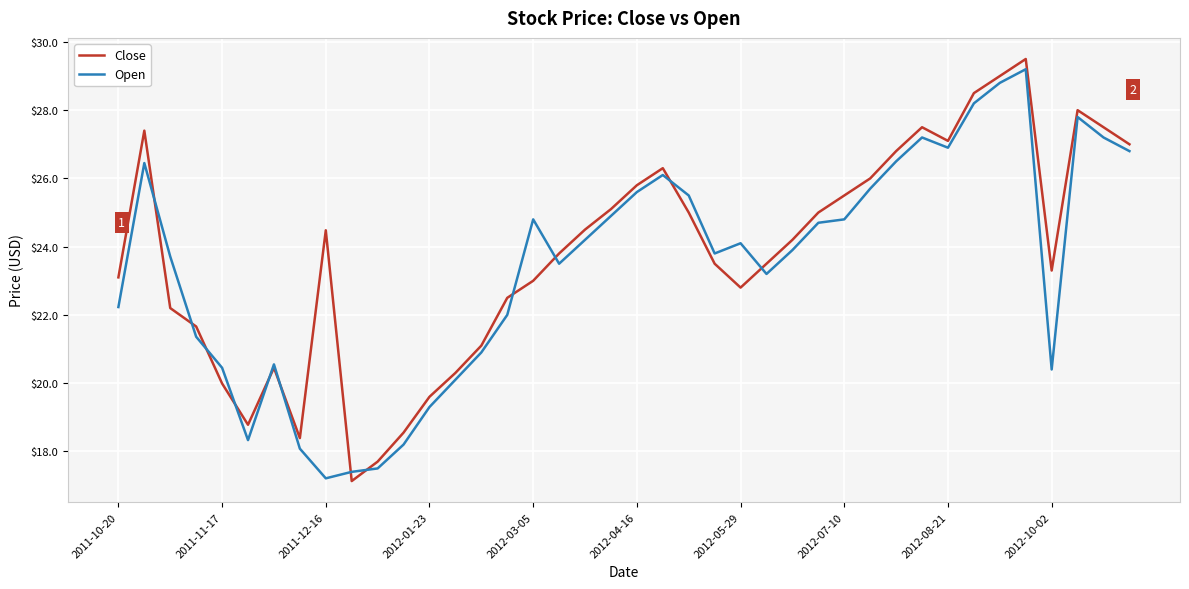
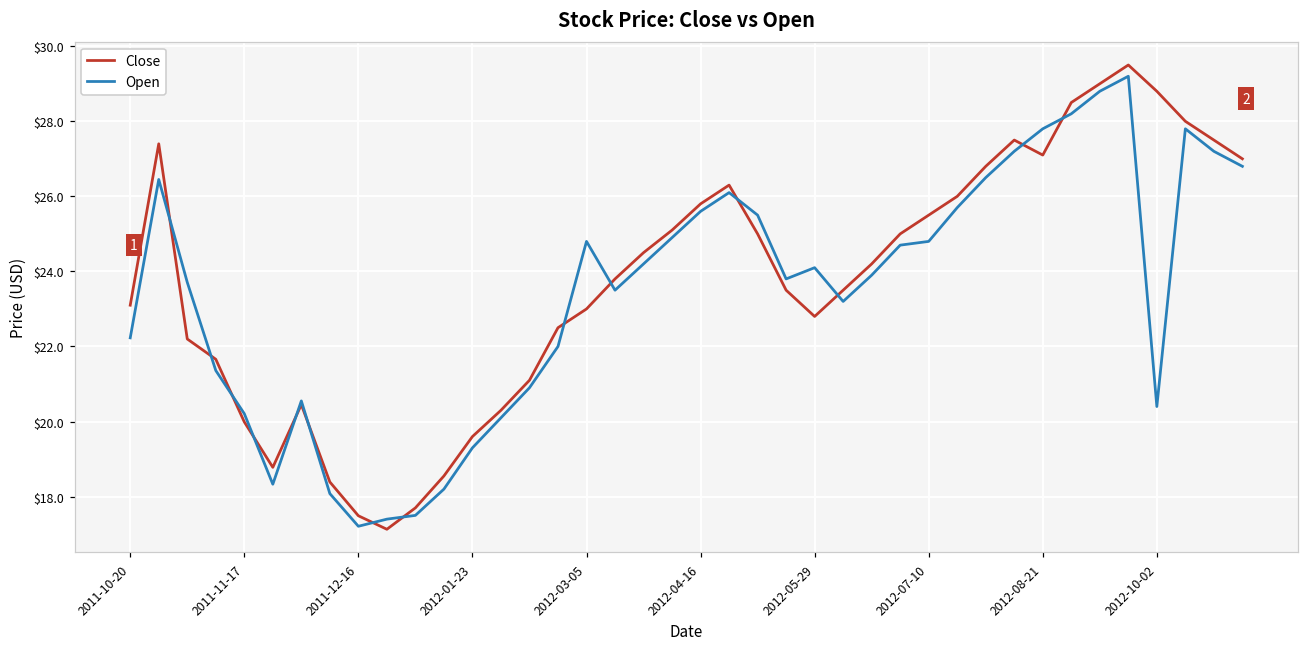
Open, 2011-11-17: $20.5 -> $20.2
Close, 2011-12-16: $24.5 -> $17.5
Open, 2012-08-21: $26.9 -> $27.8
Close, 2012-10-02: $23.3 -> $28.8
